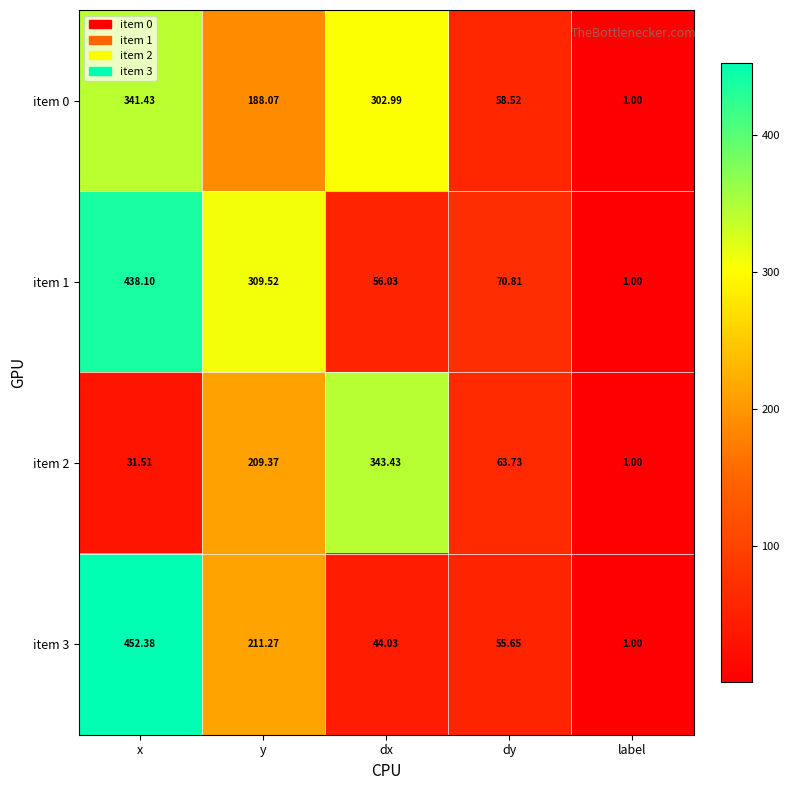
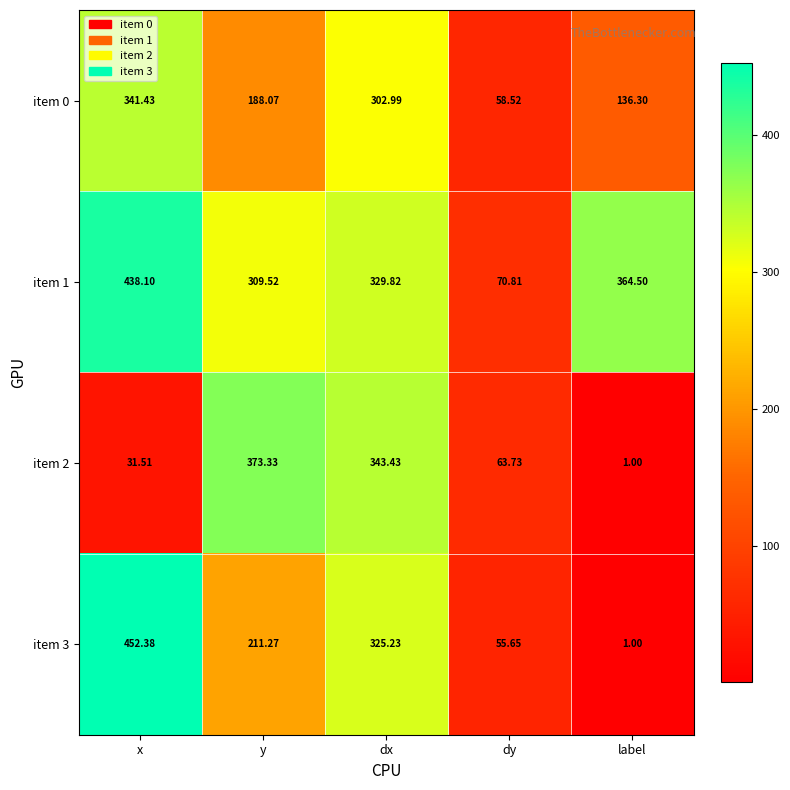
item 0, label: 1.00 -> 136.30
item 1, dx: 56.03 -> 329.82
item 1, label: 1.00 -> 364.50
item 2, y: 209.37 -> 373.33
item 3, dx: 44.03 -> 325.23
